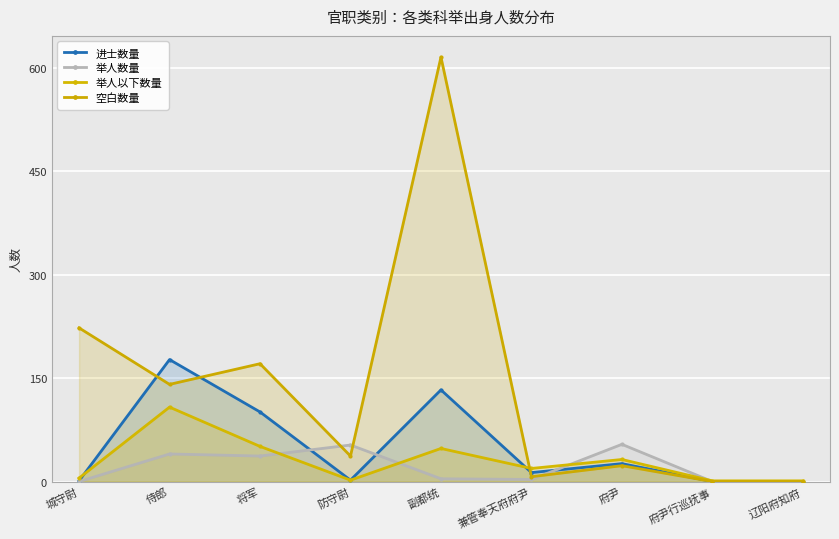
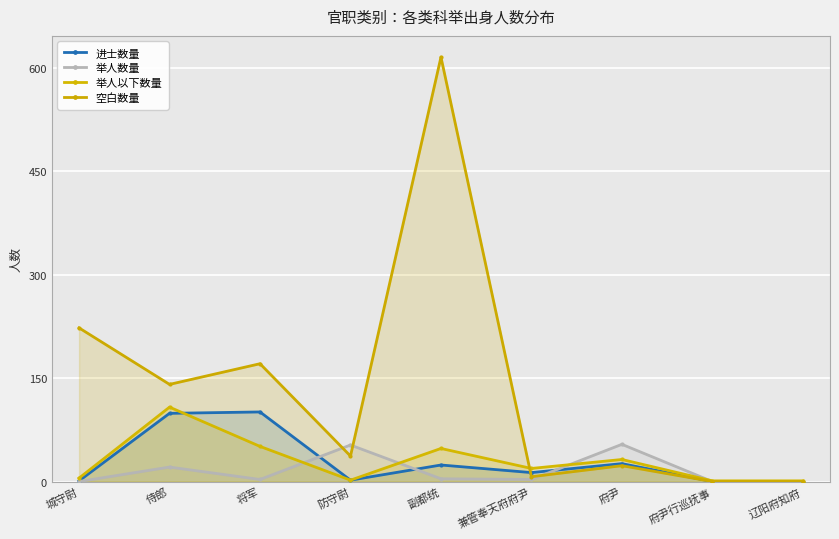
进士数量, 侍郎: 180 -> 100
举人数量, 侍郎: 40 -> 20
举人数量, 将军: 40 -> 0
进士数量, 副都统: 130 -> 20
